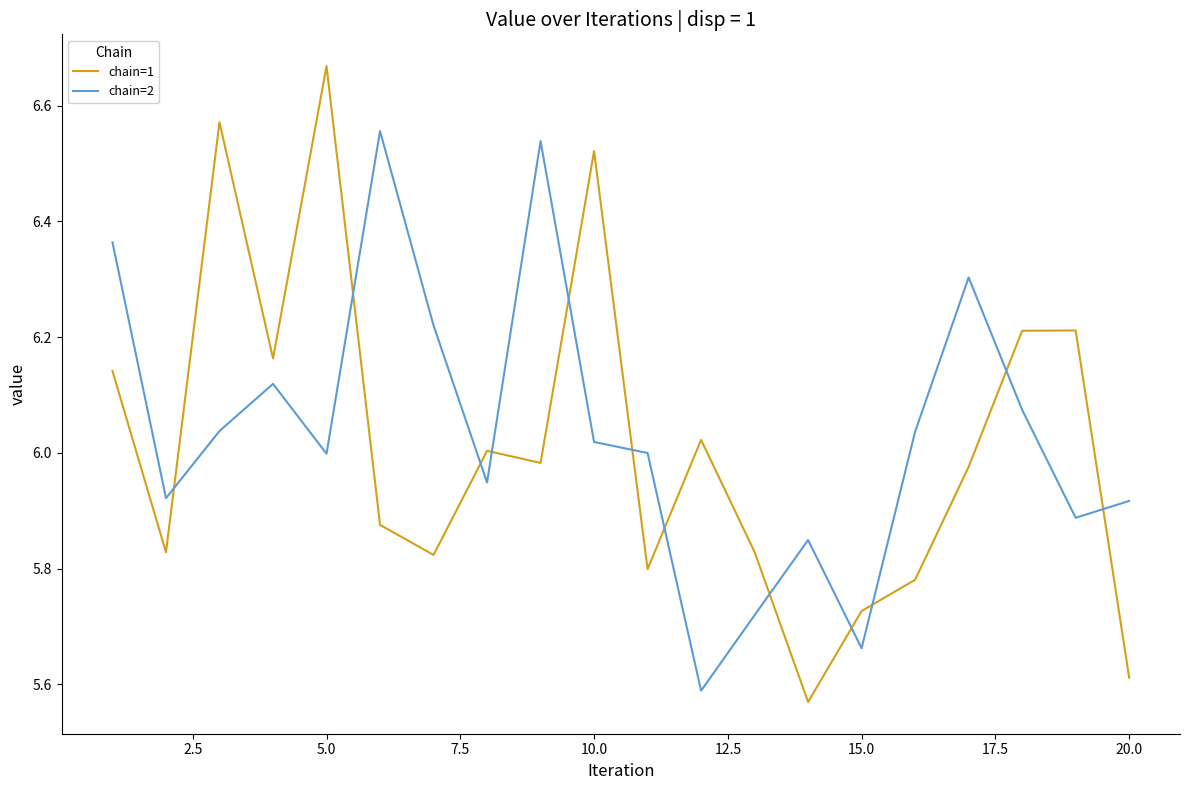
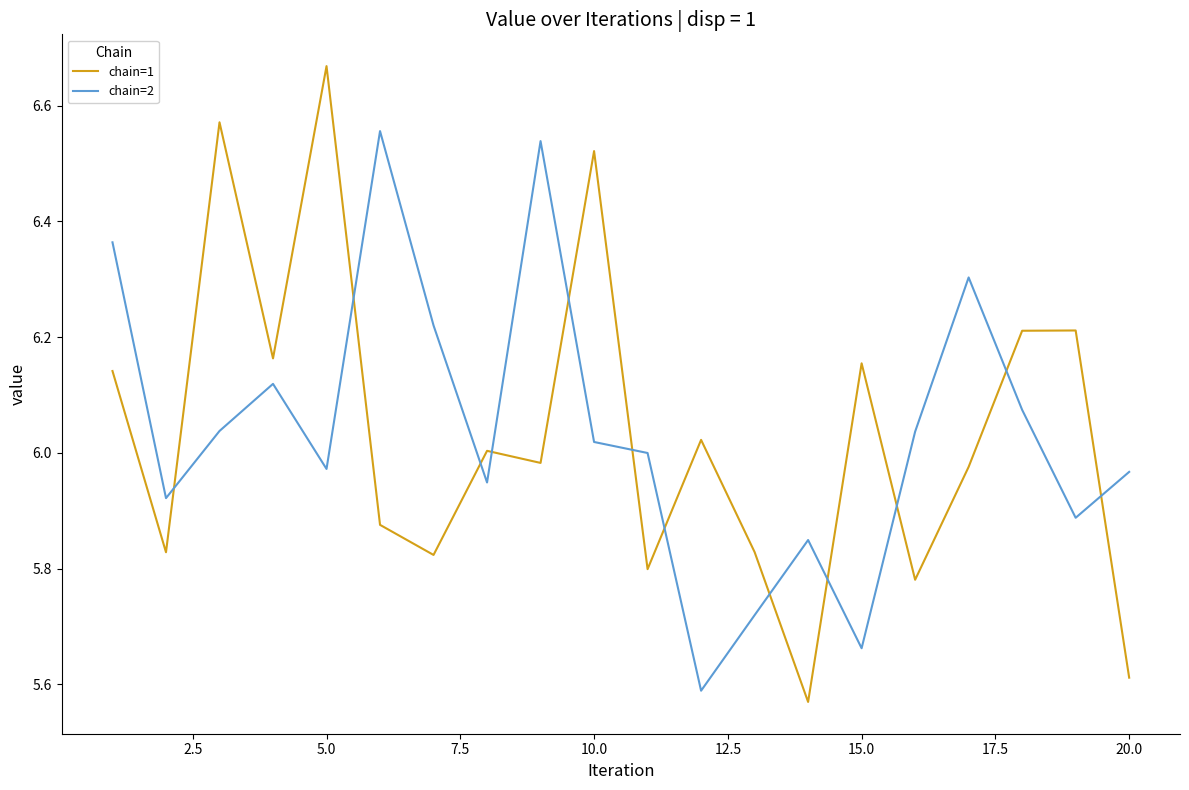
chain=2, 5.0: 6.00 -> 5.97
chain=1, 15.0: 5.73 -> 6.15
chain=2, 20.0: 5.92 -> 5.97
